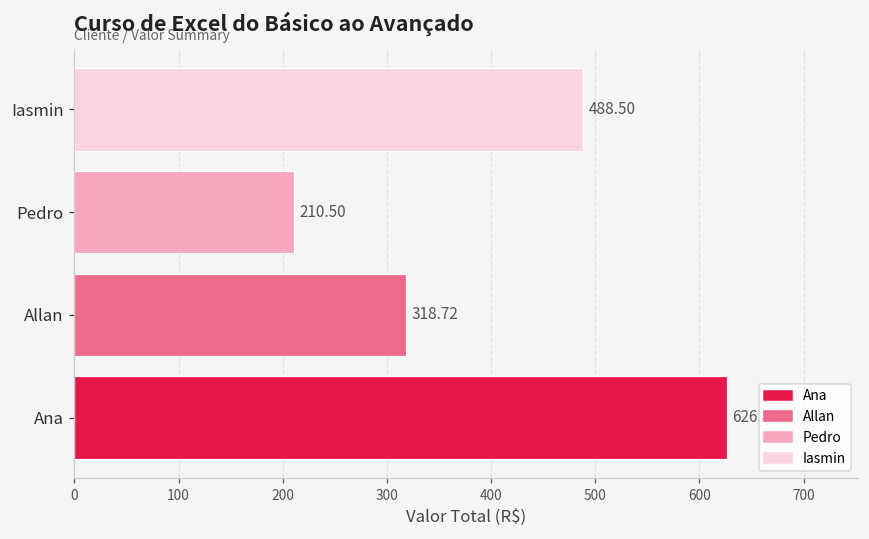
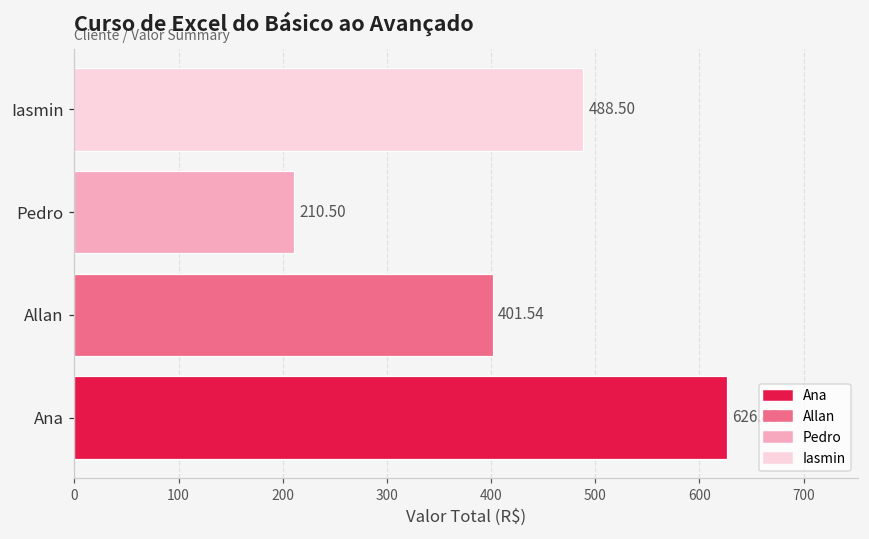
Allan: 318.72 -> 401.54
